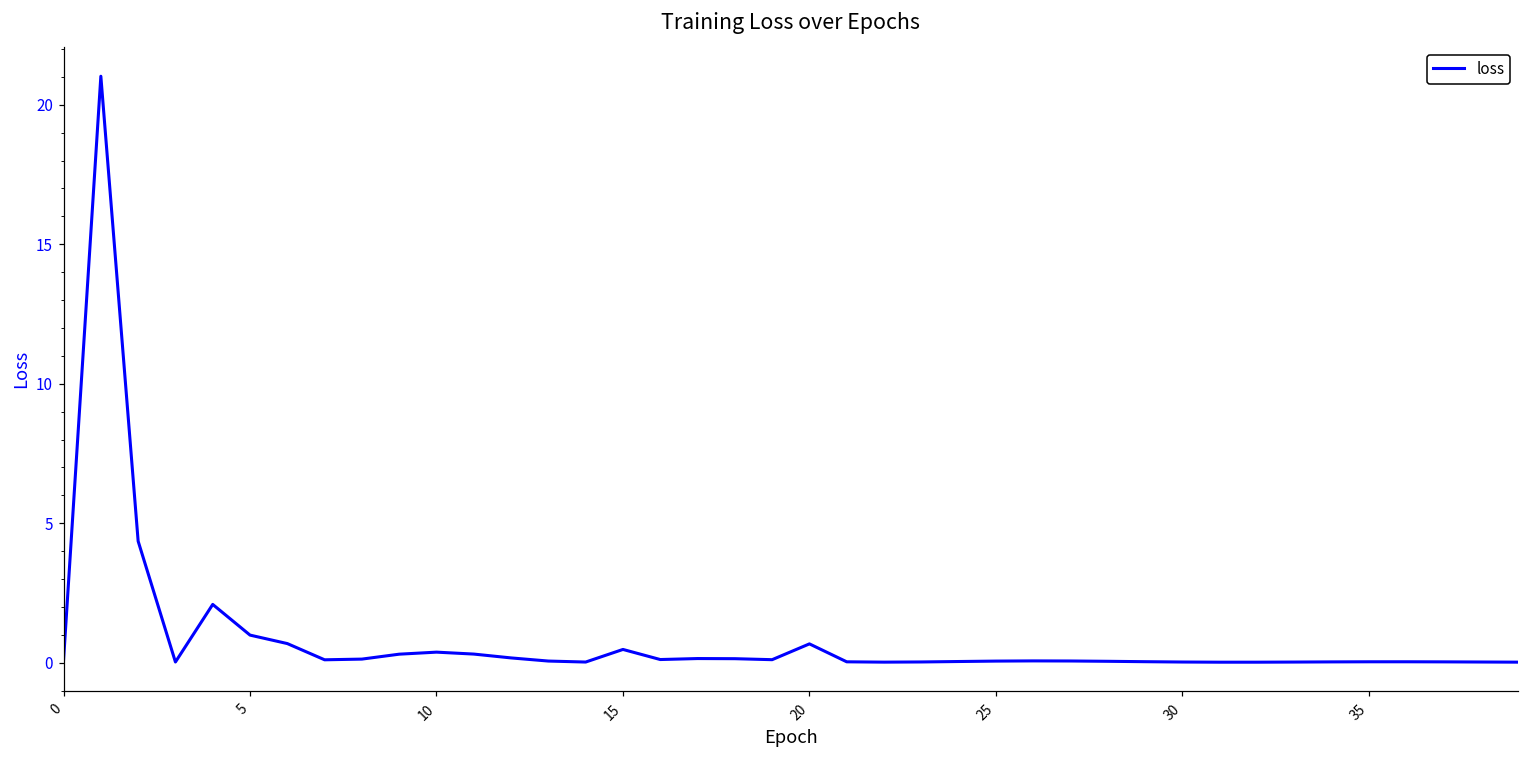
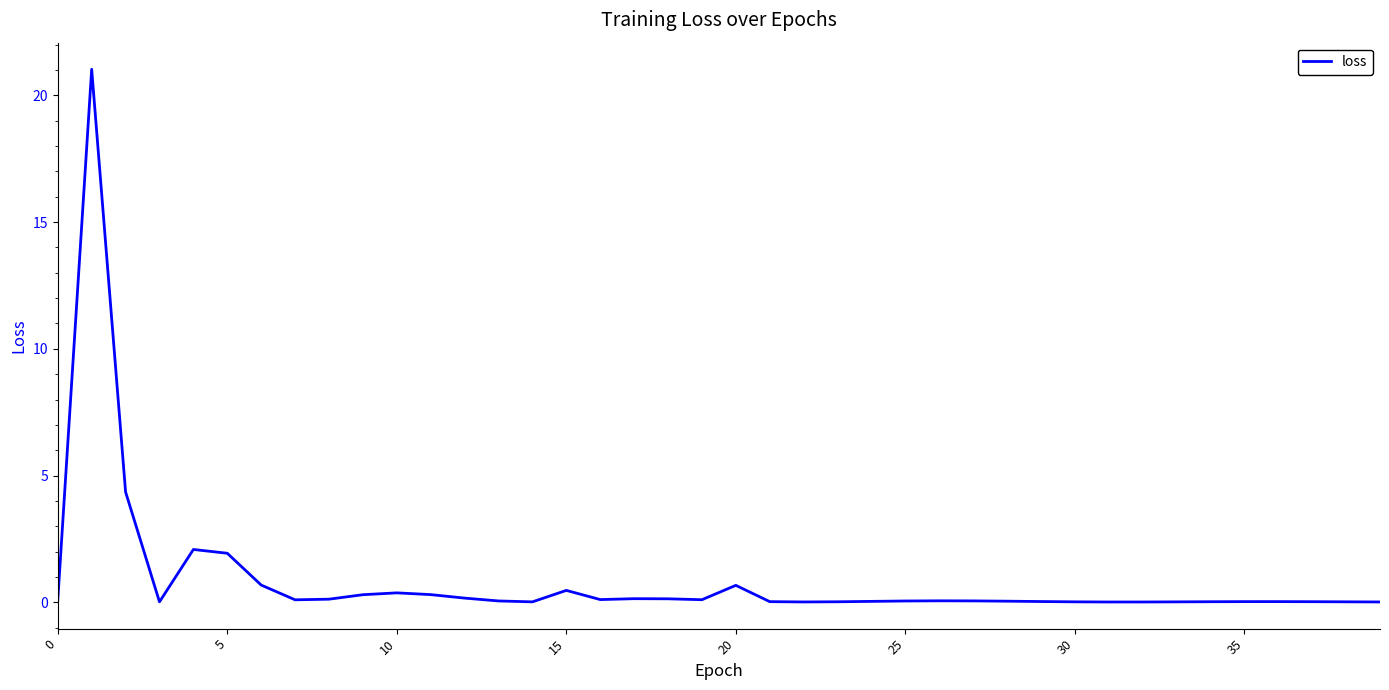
5: 1.0 -> 1.9
